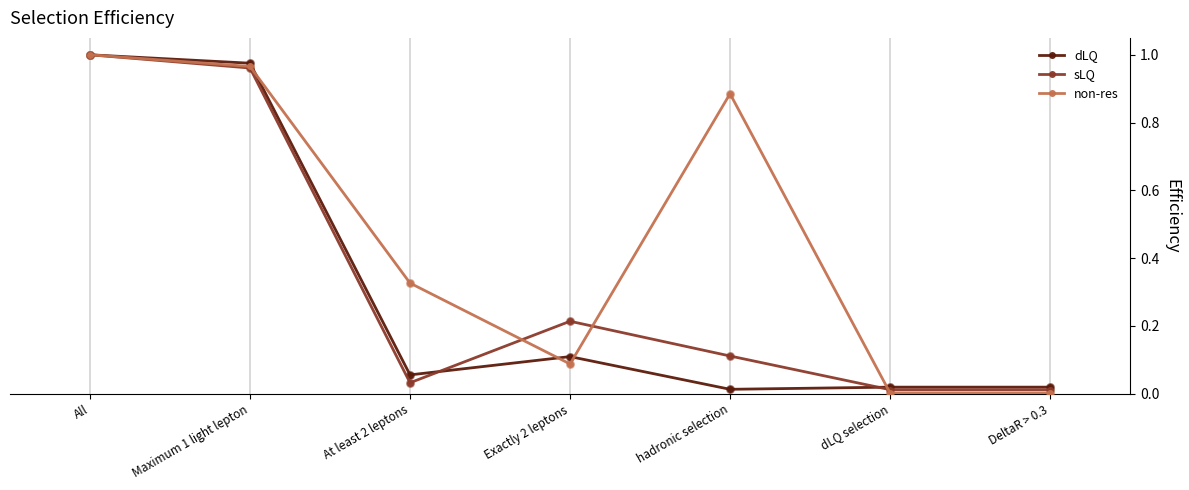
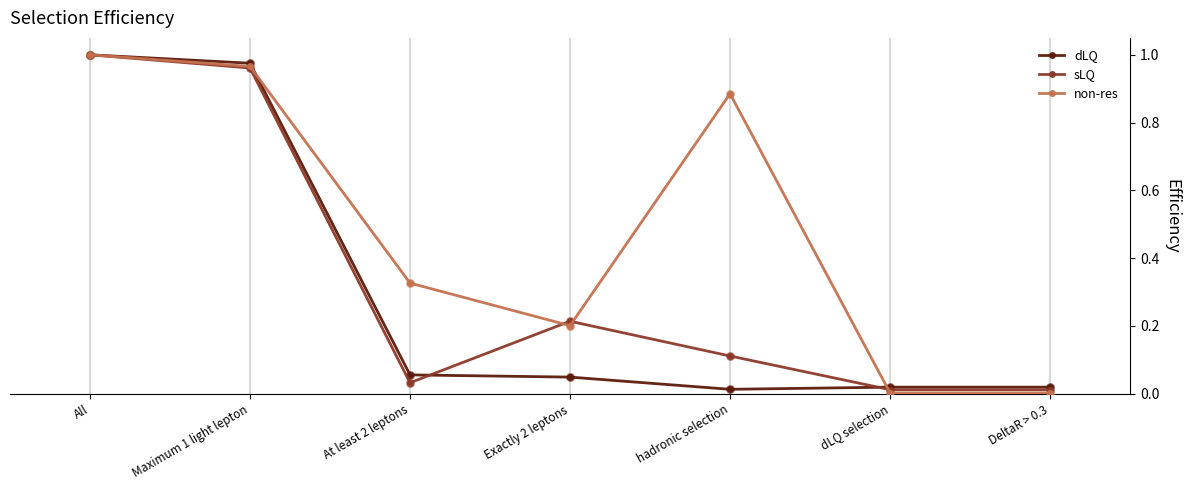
dLQ, Exactly 2 leptons: 0.11 -> 0.05
non-res, Exactly 2 leptons: 0.09 -> 0.20
